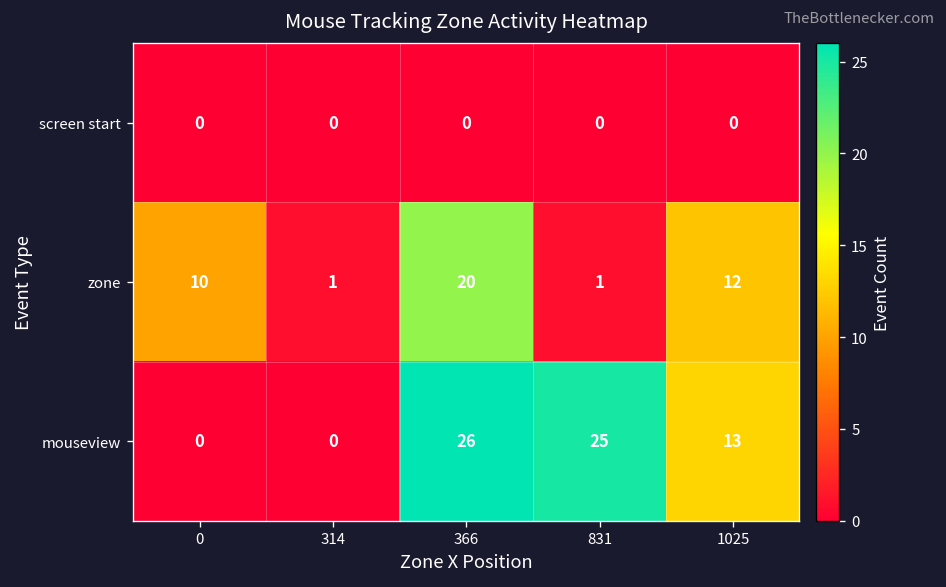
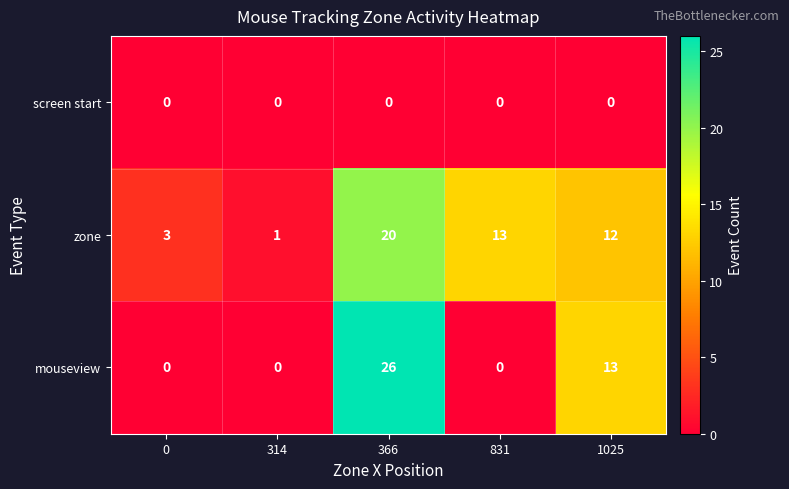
zone, 0: 10 -> 3
zone, 831: 1 -> 13
mouseview, 831: 25 -> 0
